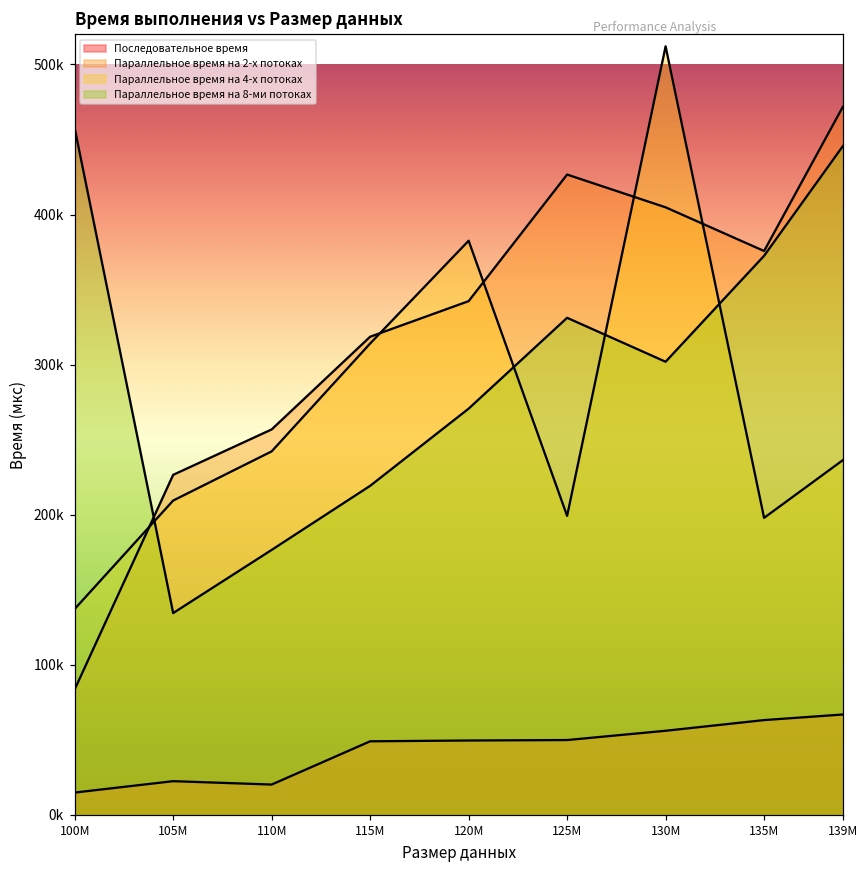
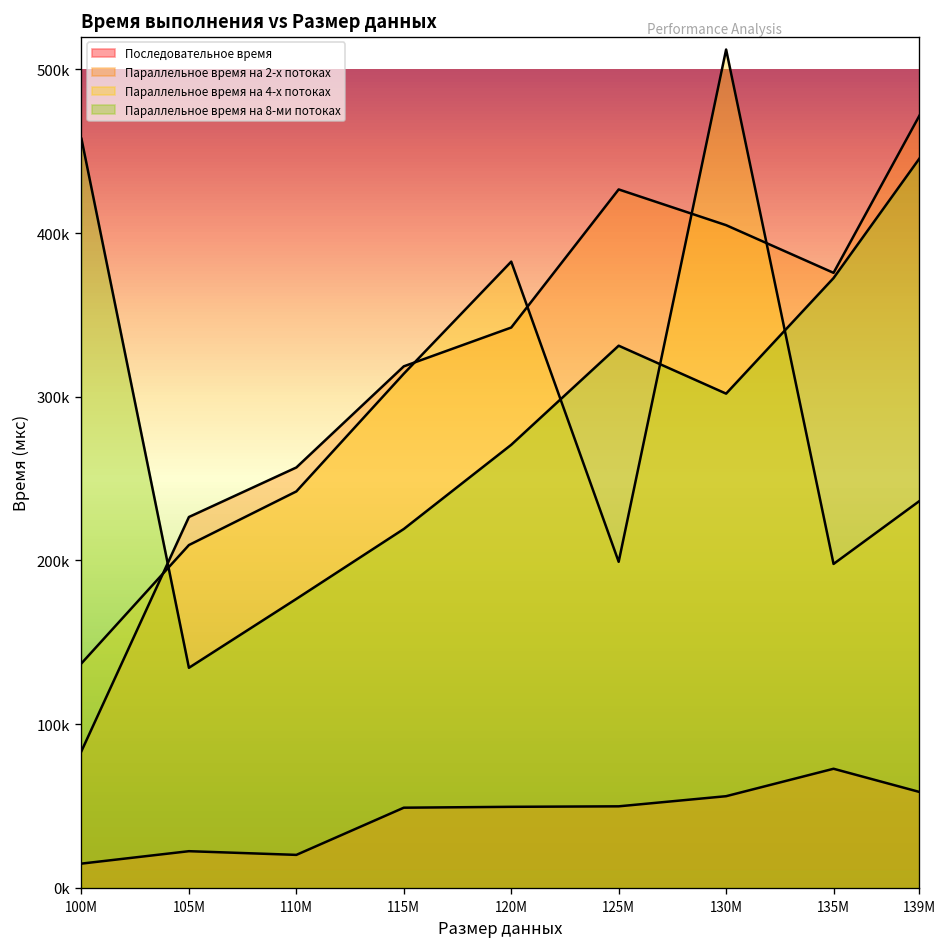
Последовательное время, 135M: 63000 -> 73000
Последовательное время, 139M: 67000 -> 59000
